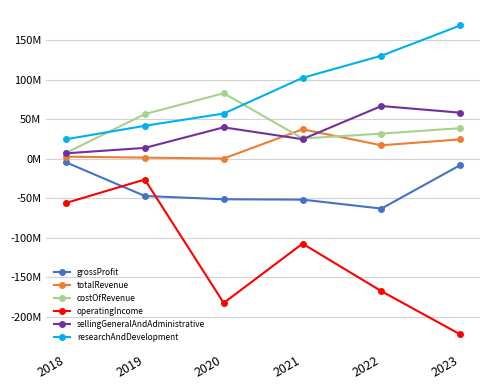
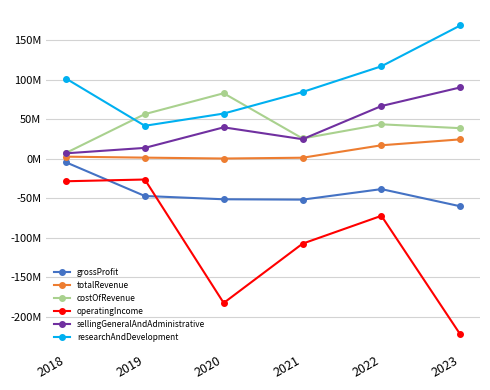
operatingIncome, 2018: -60000000 -> -30000000
researchAndDevelopment, 2018: 20000000 -> 100000000
totalRevenue, 2021: 40000000 -> 0
researchAndDevelopment, 2021: 100000000 -> 80000000
grossProfit, 2022: -60000000 -> -40000000
costOfRevenue, 2022: 30000000 -> 40000000
operatingIncome, 2022: -170000000 -> -70000000
researchAndDevelopment, 2022: 130000000 -> 120000000
grossProfit, 2023: -10000000 -> -60000000
sellingGeneralAndAdministrative, 2023: 60000000 -> 90000000
